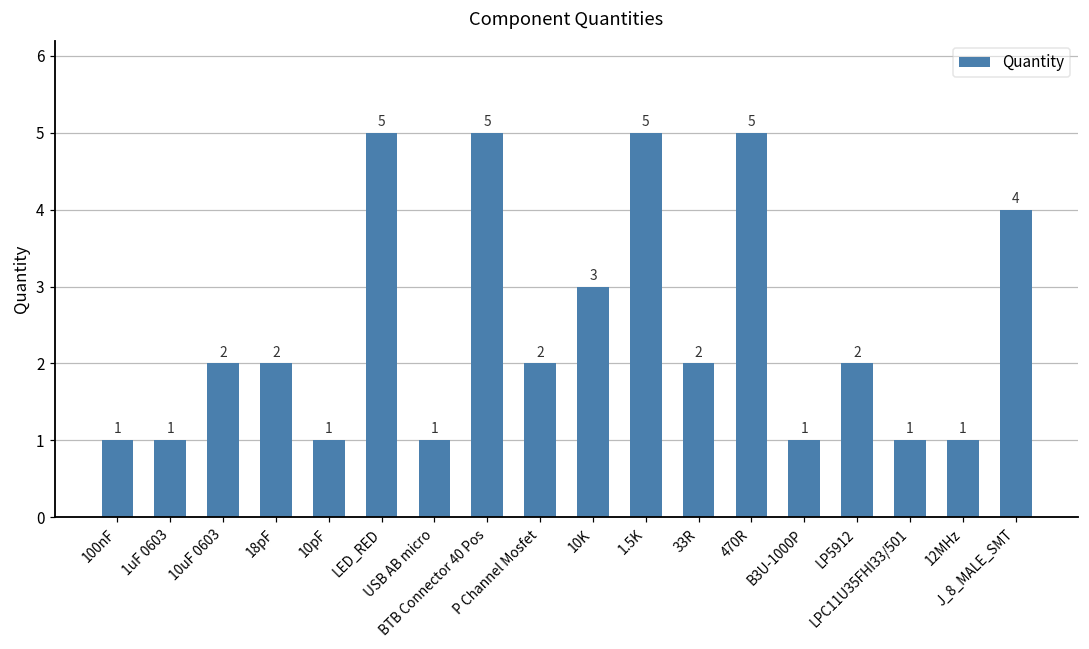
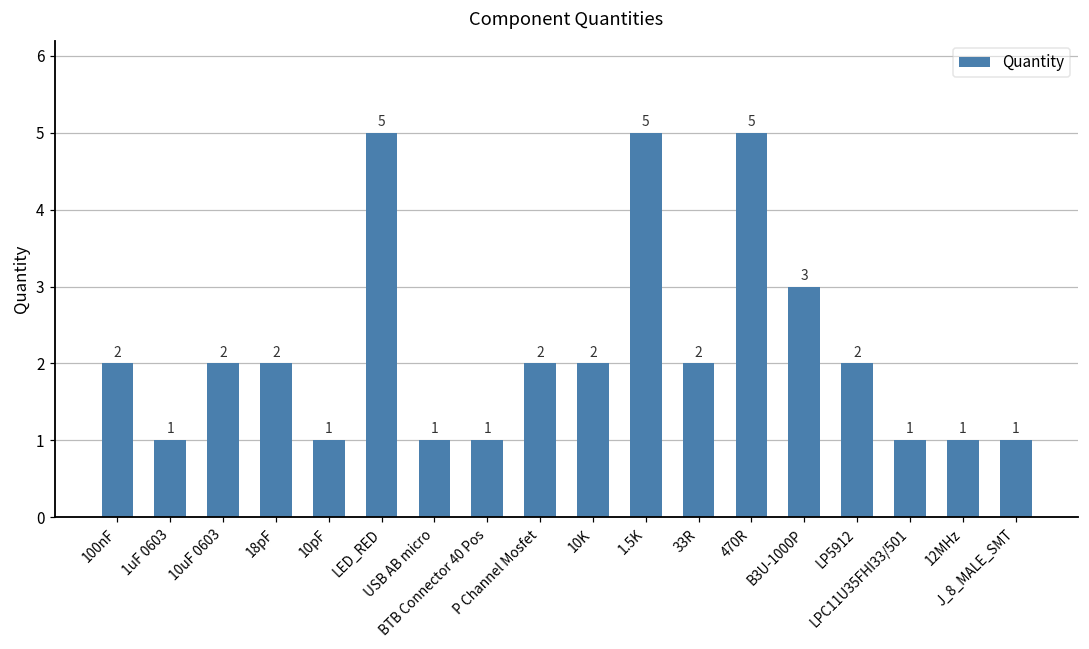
100nF: 1 -> 2
BTB Connector 40 Pos: 5 -> 1
10K: 3 -> 2
B3U-1000P: 1 -> 3
J_8_MALE_SMT: 4 -> 1
